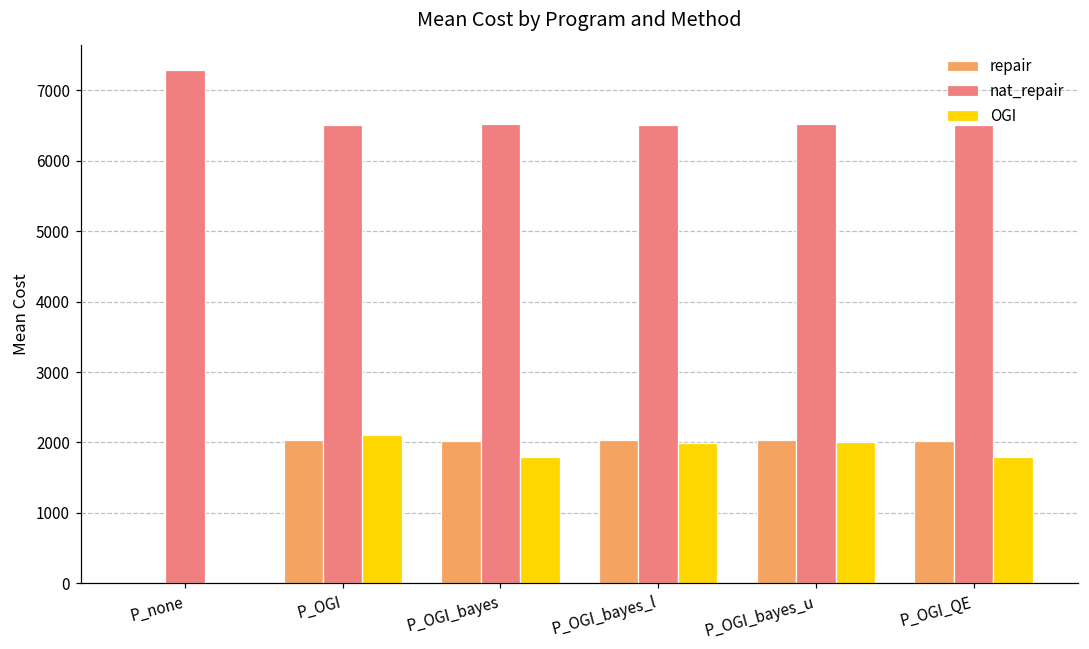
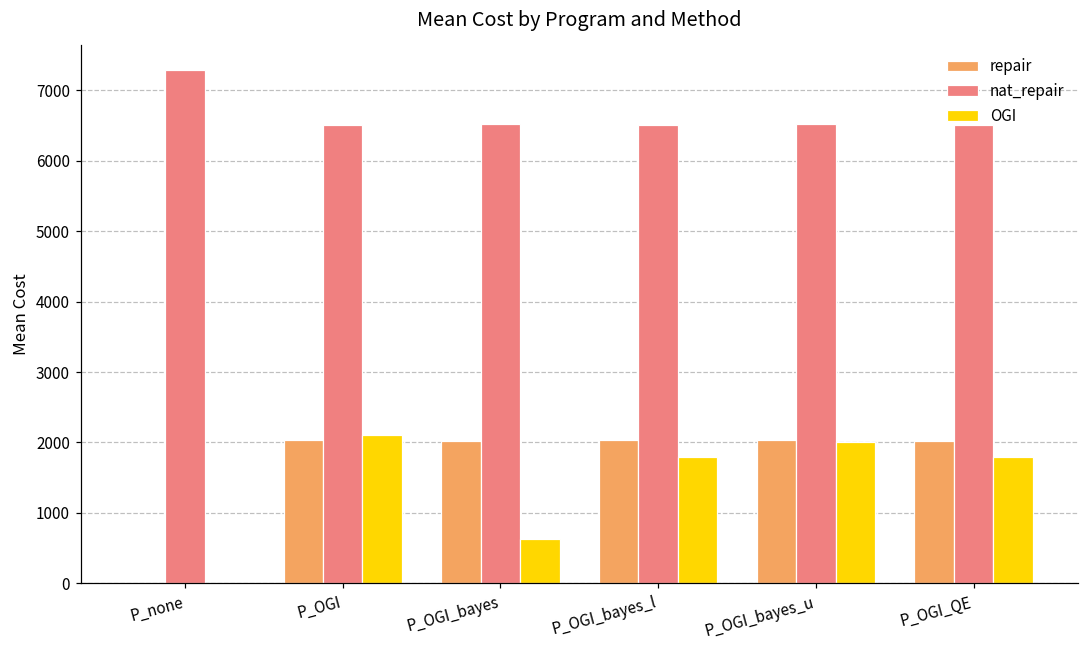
OGI, P_OGI_bayes: 1800 -> 600
OGI, P_OGI_bayes_l: 2000 -> 1800
